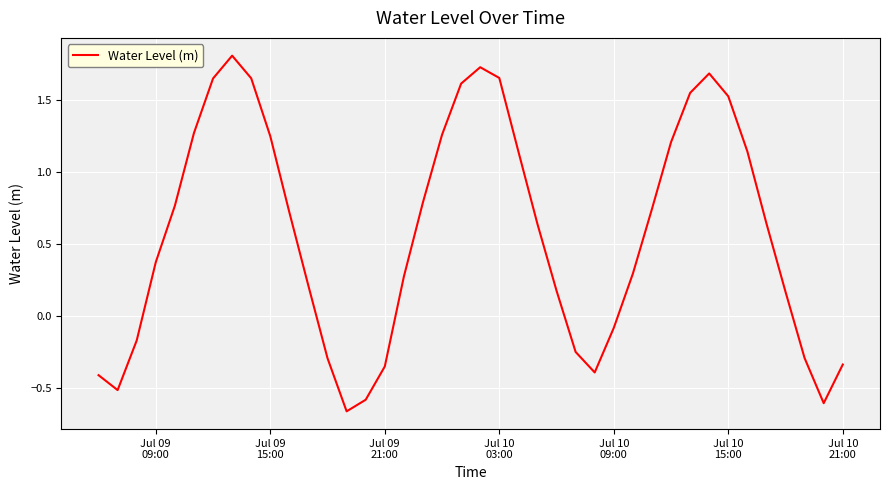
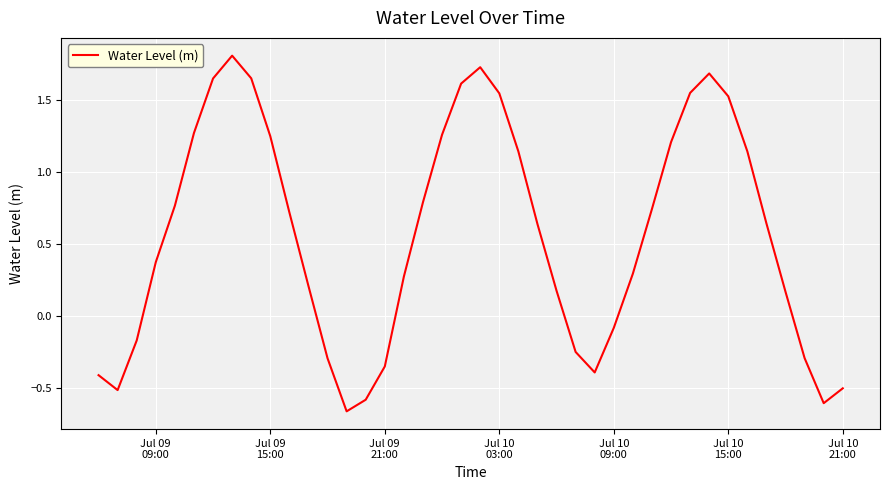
Jul 10 03:00: 1.65 -> 1.55
Jul 10 21:00: -0.34 -> -0.50
